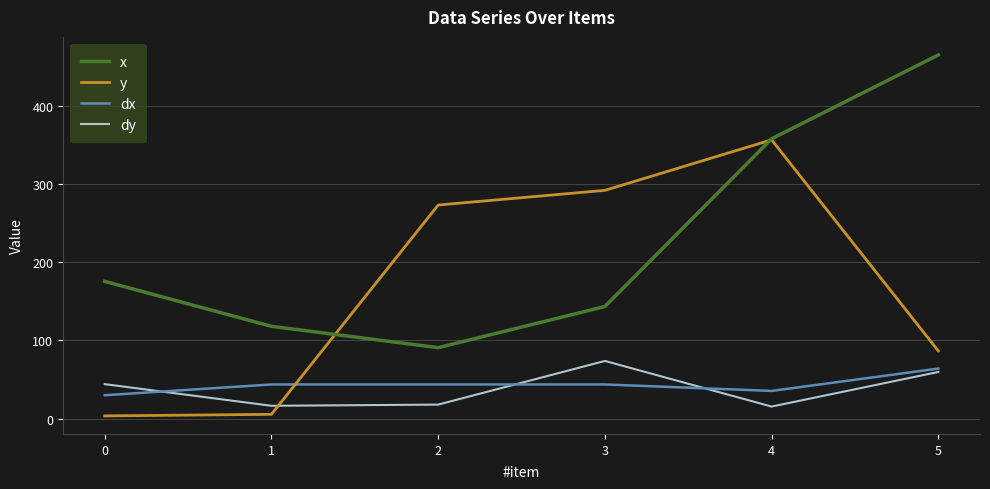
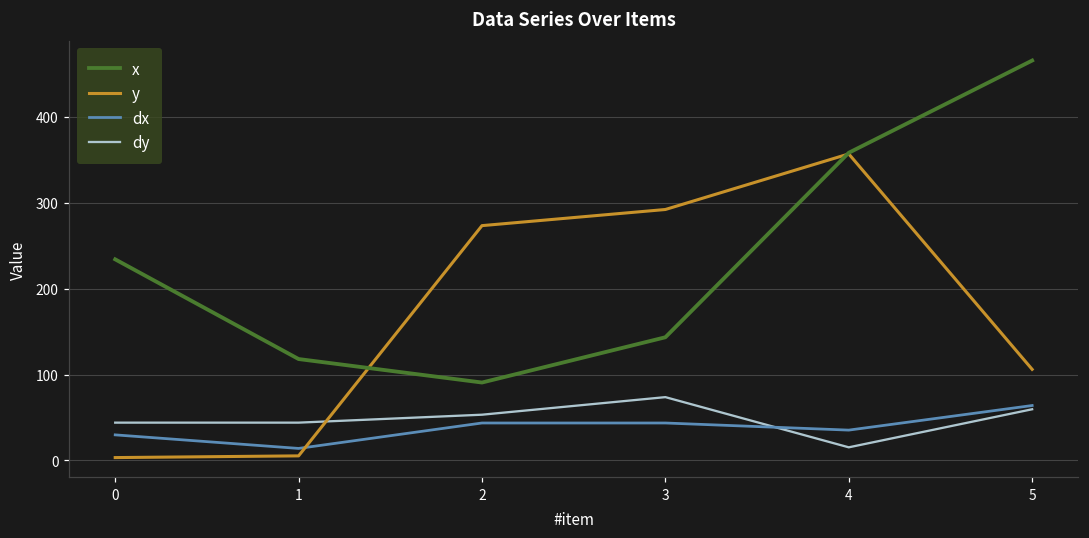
x, 0: 180 -> 230
dx, 1: 40 -> 10
dy, 1: 20 -> 40
dy, 2: 20 -> 50
y, 5: 90 -> 110
